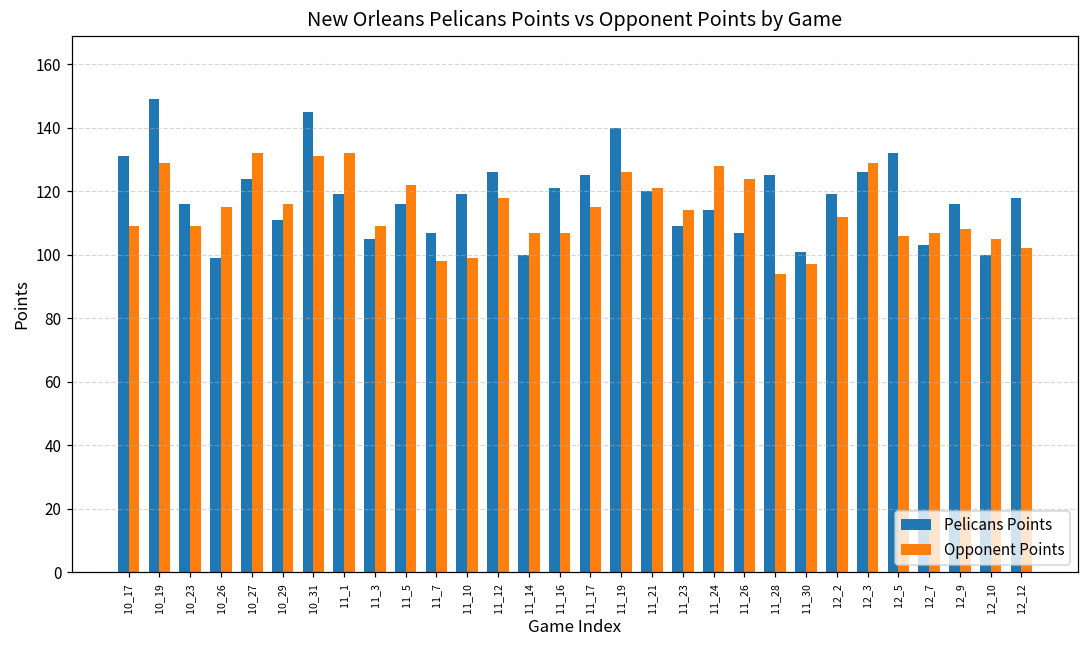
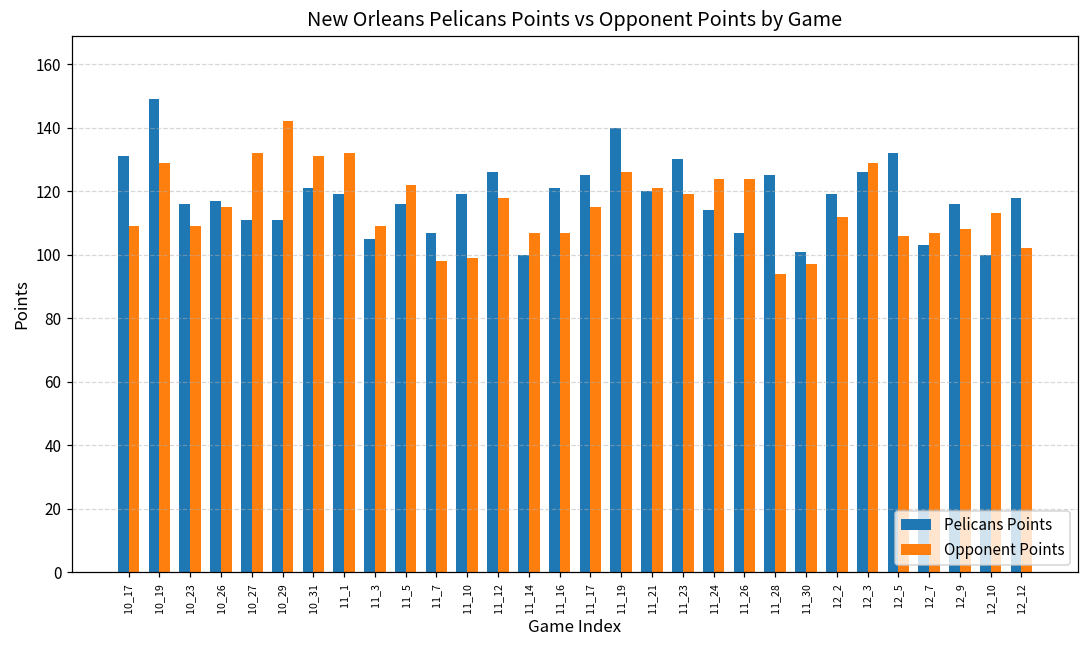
Pelicans Points, 10_26: 99 -> 117
Pelicans Points, 10_27: 124 -> 111
Opponent Points, 10_29: 116 -> 142
Pelicans Points, 10_31: 145 -> 121
Pelicans Points, 11_23: 109 -> 130
Opponent Points, 11_23: 114 -> 119
Opponent Points, 11_24: 128 -> 124
Opponent Points, 12_10: 105 -> 113
